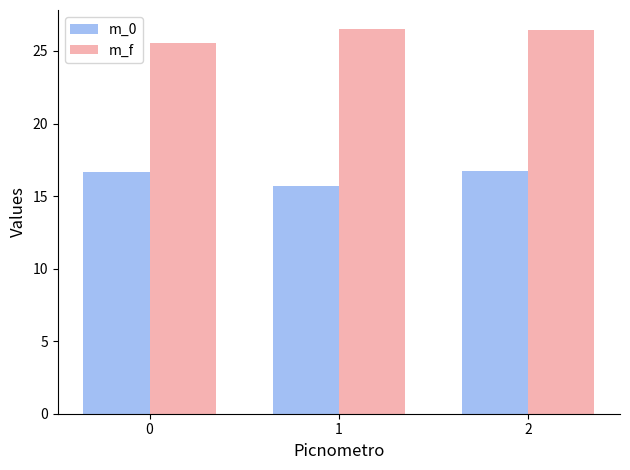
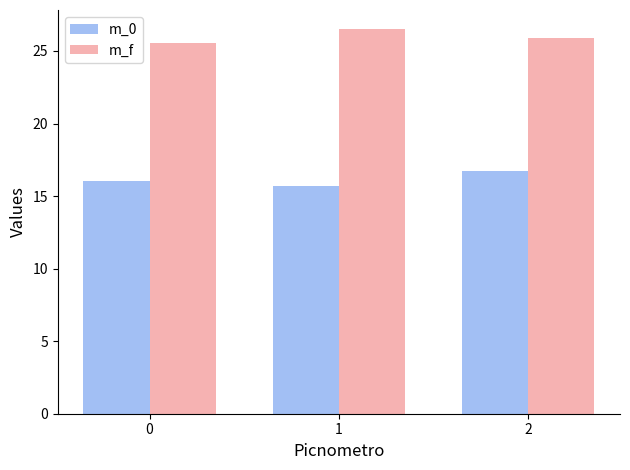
m_0, 0: 16.7 -> 16.0
m_f, 2: 26.4 -> 25.9
